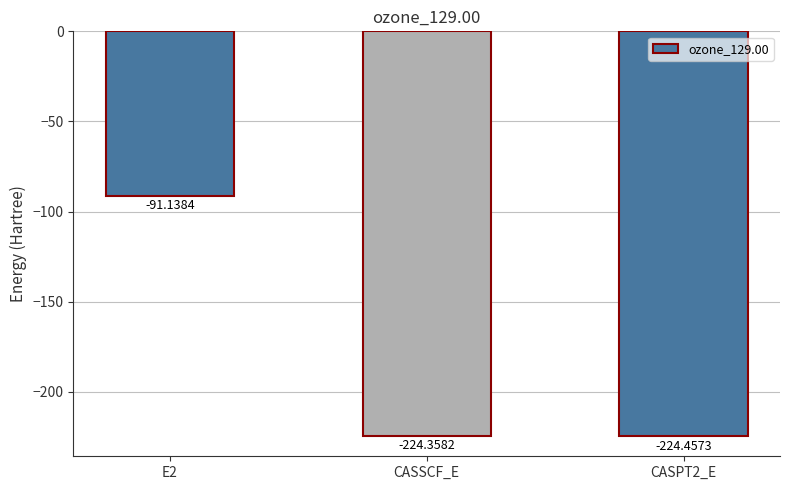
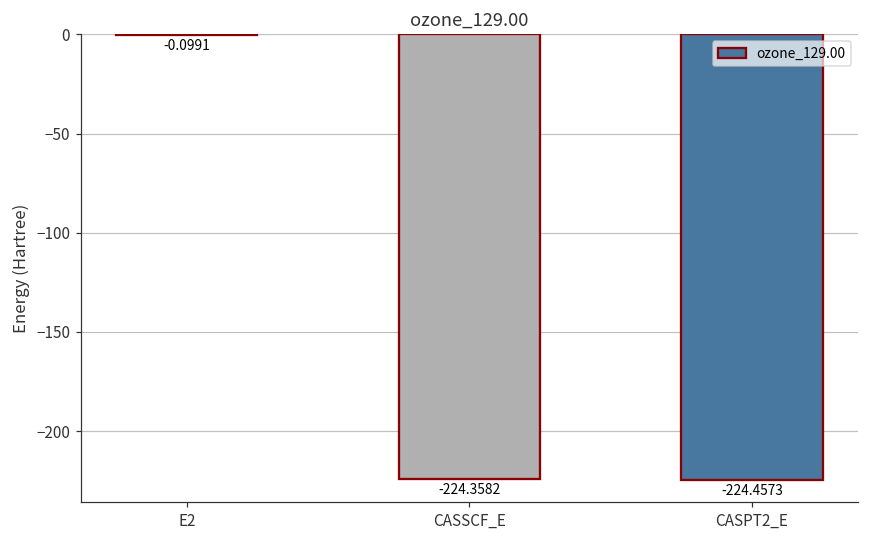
E2: -91.1384 -> -0.0991
